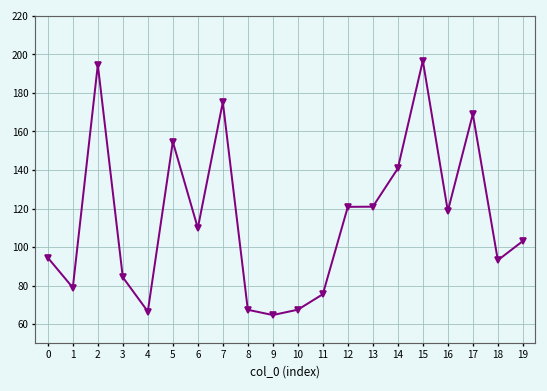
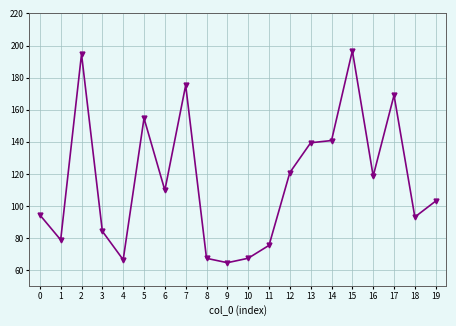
13: 121 -> 139
